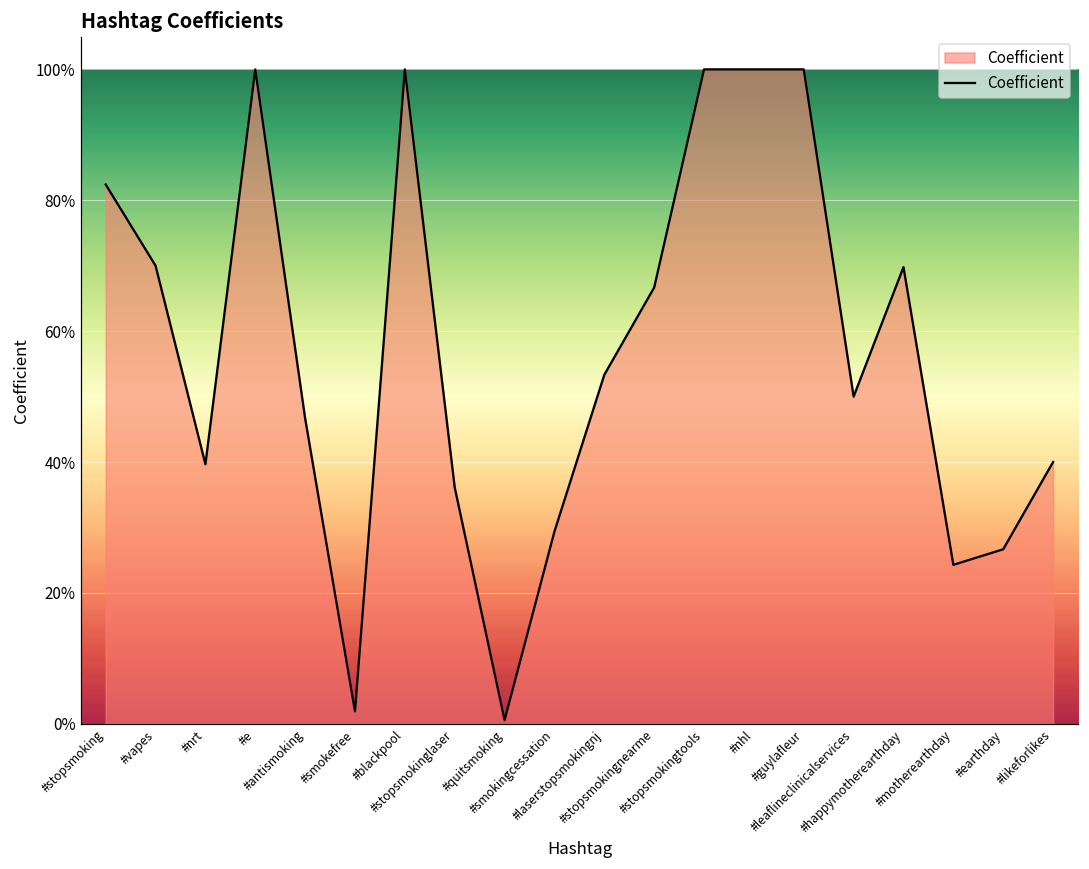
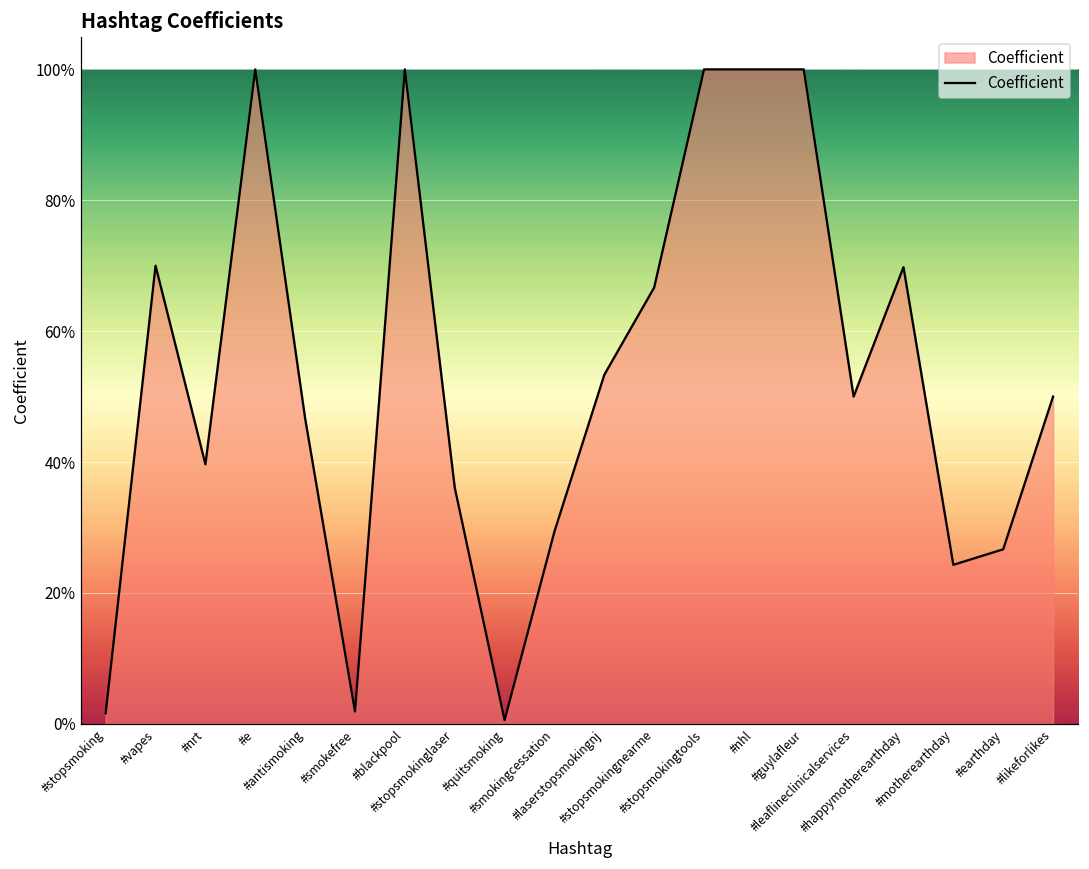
#stopsmoking: 82% -> 2%
#likeforlikes: 40% -> 50%
